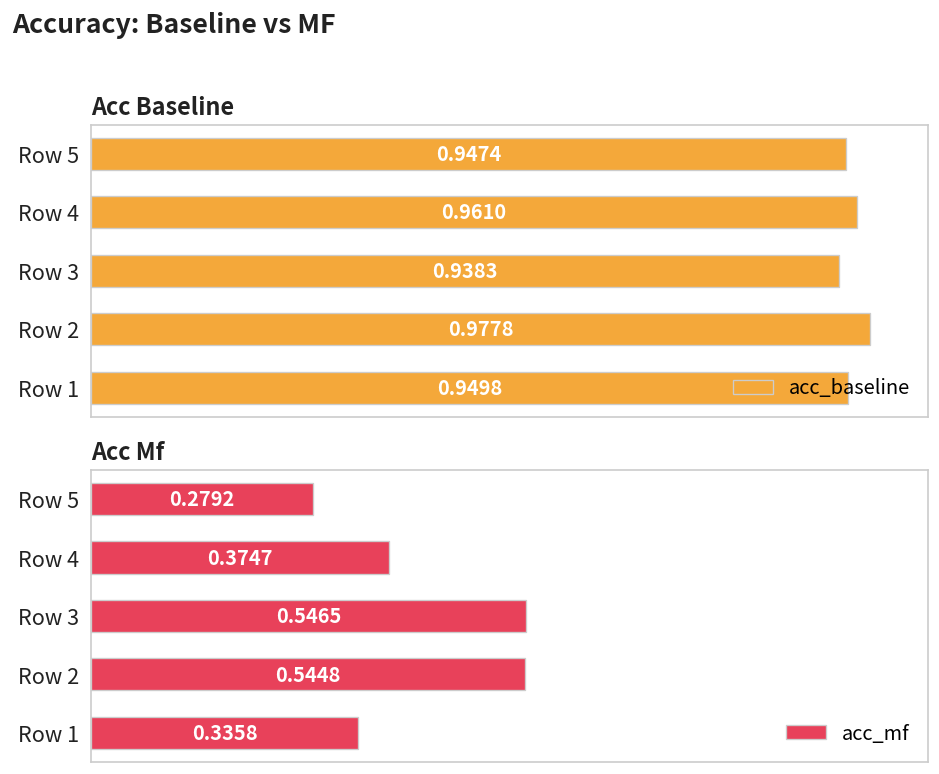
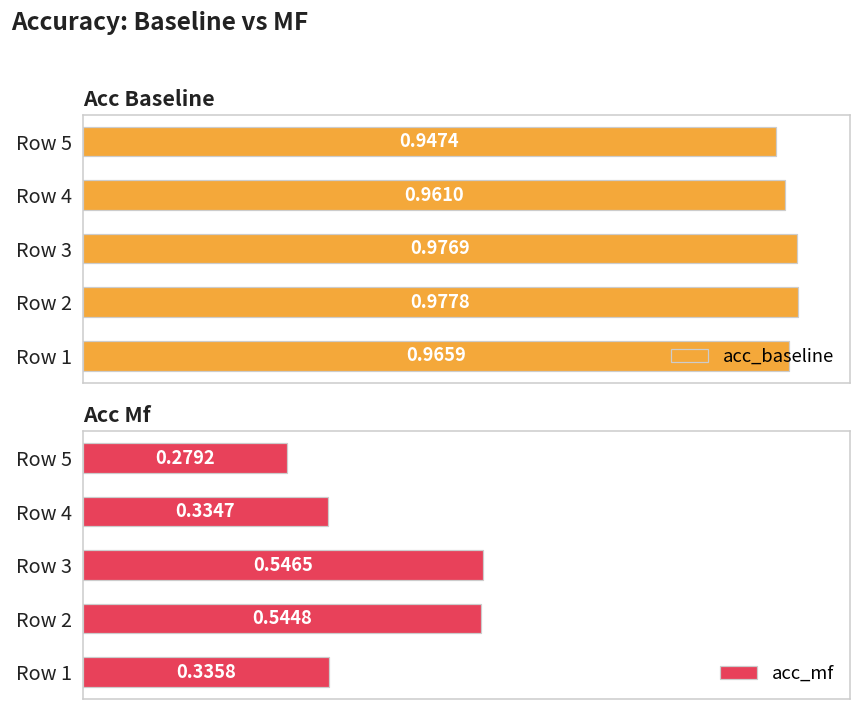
Acc Baseline, Row 3: 0.9383 -> 0.9769
Acc Baseline, Row 1: 0.9498 -> 0.9659
Acc Mf, Row 4: 0.3747 -> 0.3347
